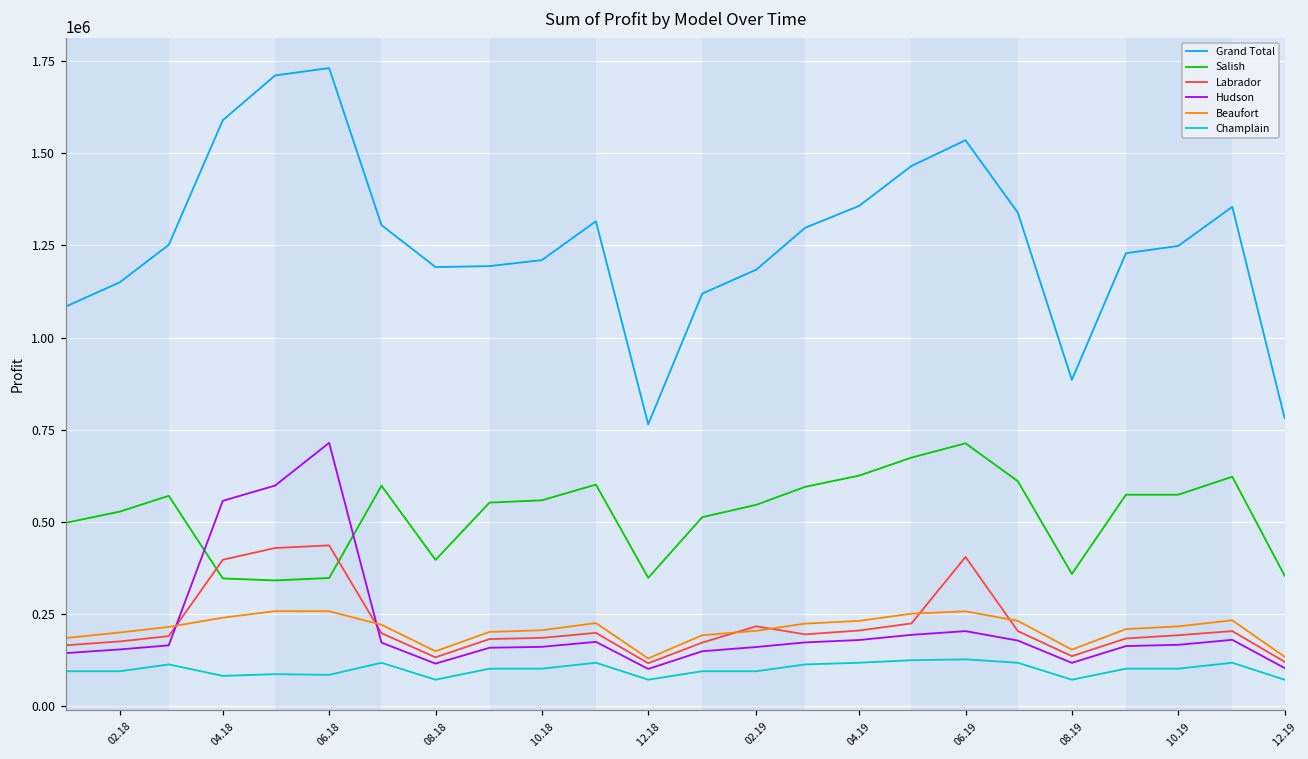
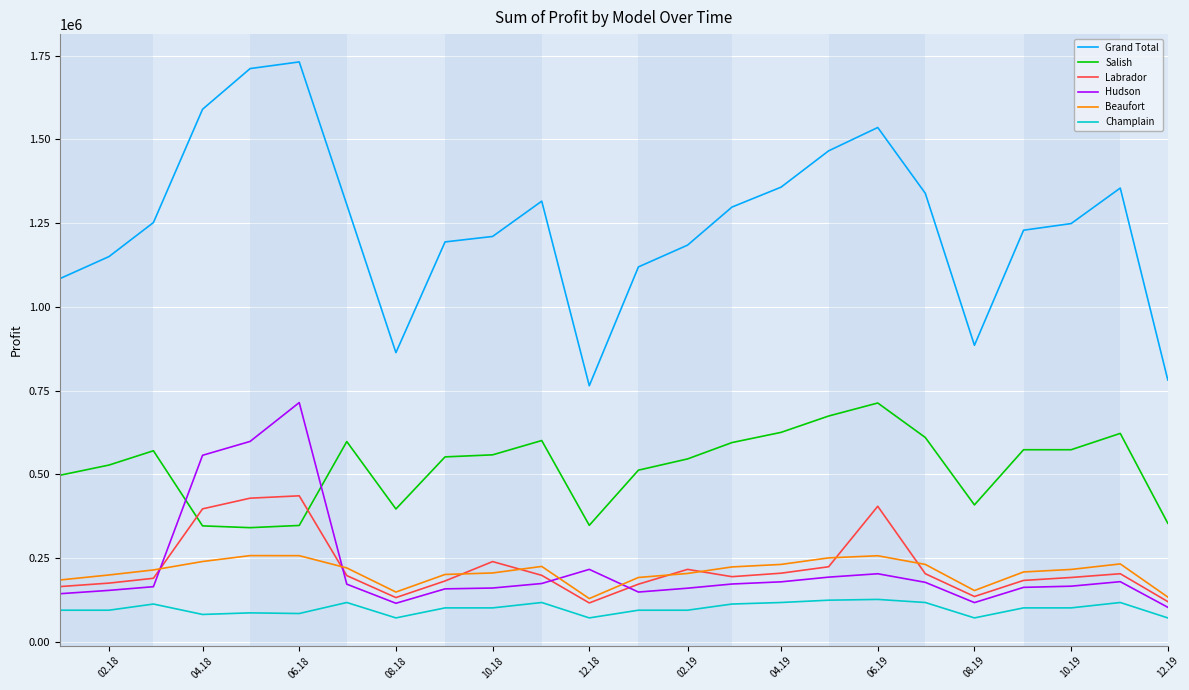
Grand Total, 08.18: 1190000 -> 860000
Labrador, 10.18: 180000 -> 240000
Hudson, 12.18: 100000 -> 220000
Salish, 08.19: 360000 -> 410000
